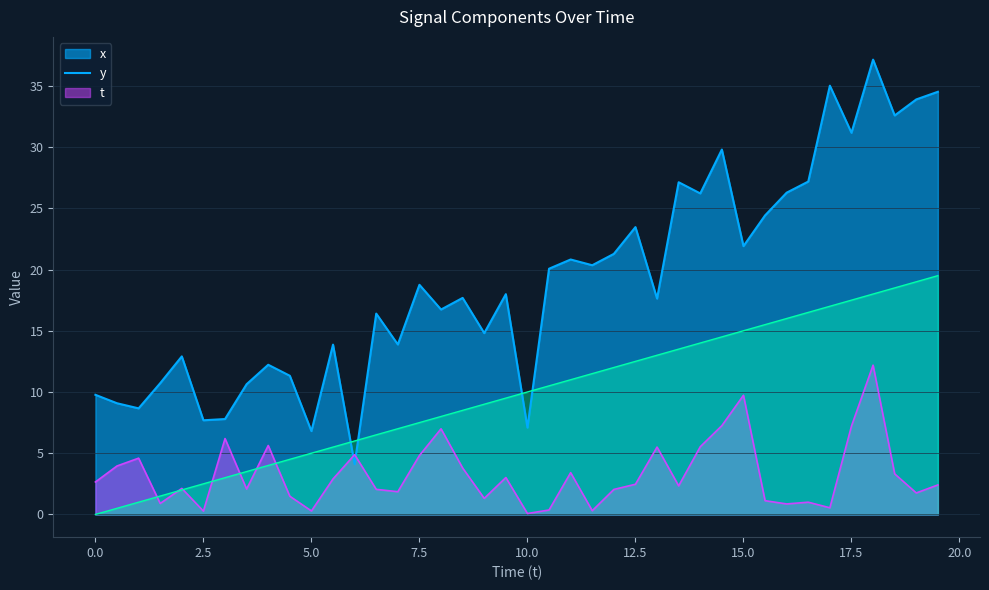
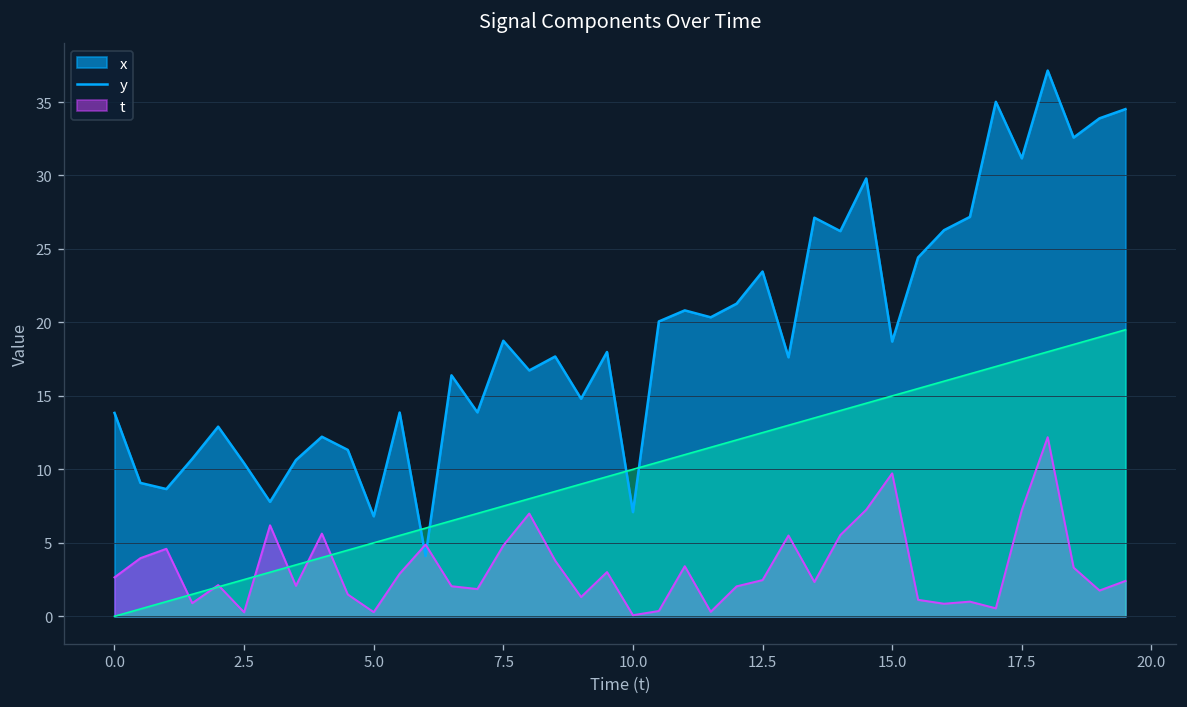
x, 0.0: 9.8 -> 13.8
x, 2.5: 7.7 -> 10.4
x, 15.0: 21.9 -> 18.7
